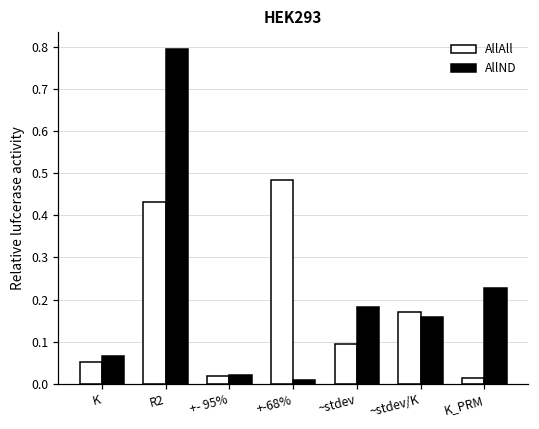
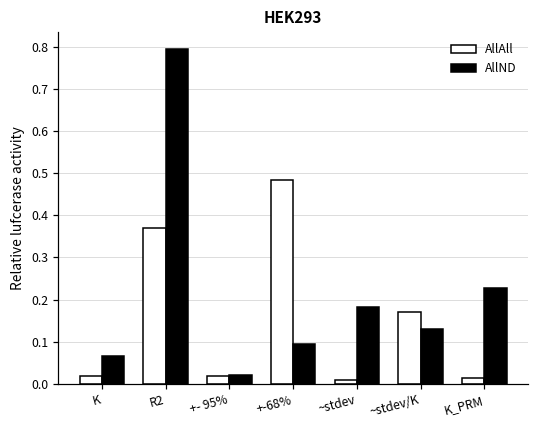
AllAll, K: 0.05 -> 0.02
AllAll, R2: 0.43 -> 0.37
AllND, +-68%: 0.01 -> 0.09
AllAll, ~stdev: 0.09 -> 0.01
AllND, ~stdev/K: 0.16 -> 0.13
